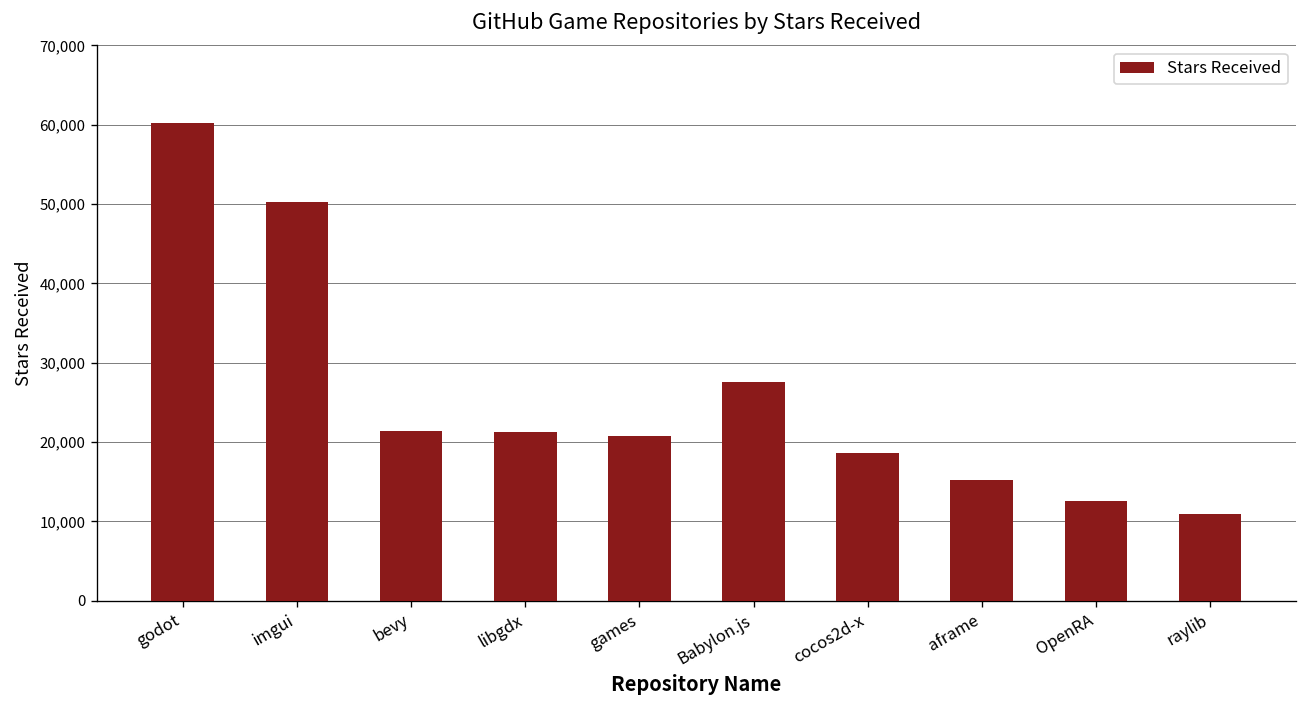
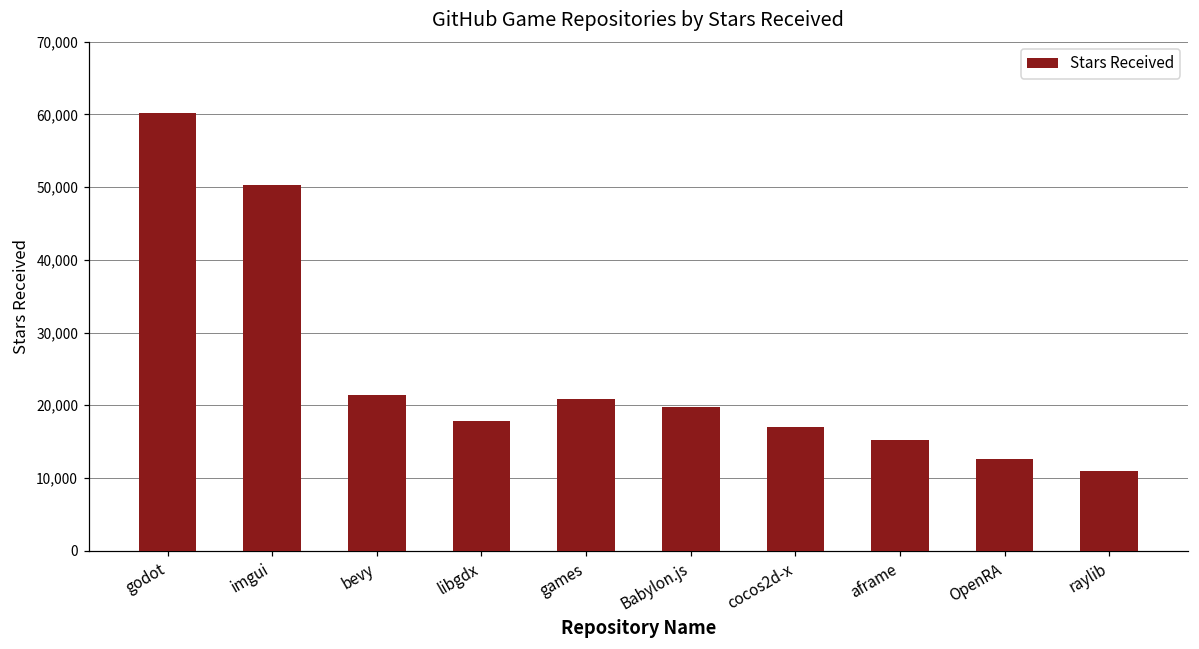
libgdx: 21,000 -> 18,000
Babylon.js: 28,000 -> 20,000
cocos2d-x: 19,000 -> 17,000
